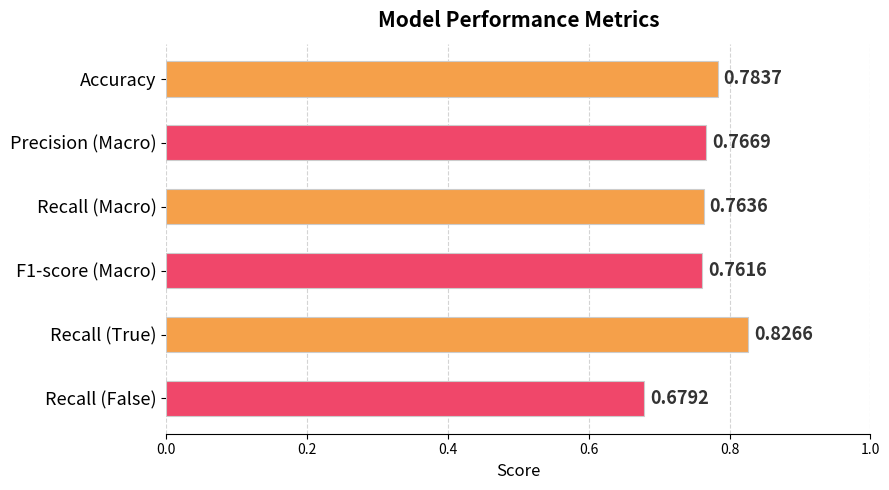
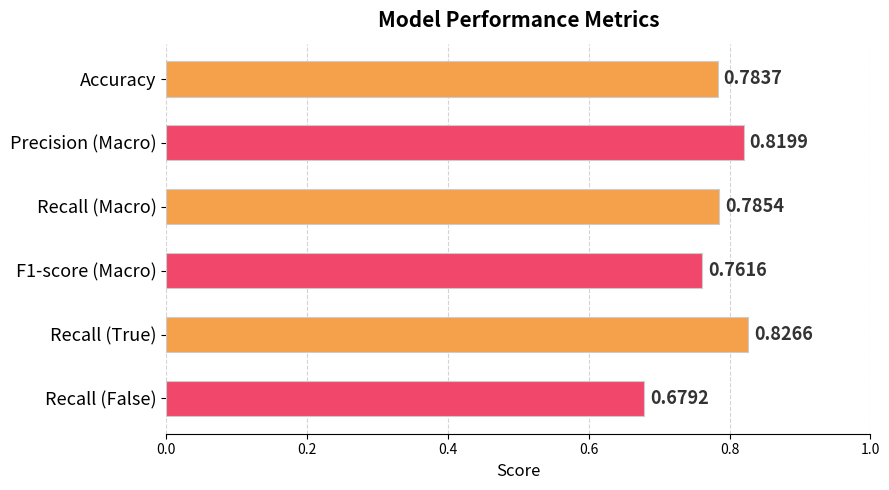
Precision (Macro): 0.7669 -> 0.8199
Recall (Macro): 0.7636 -> 0.7854
